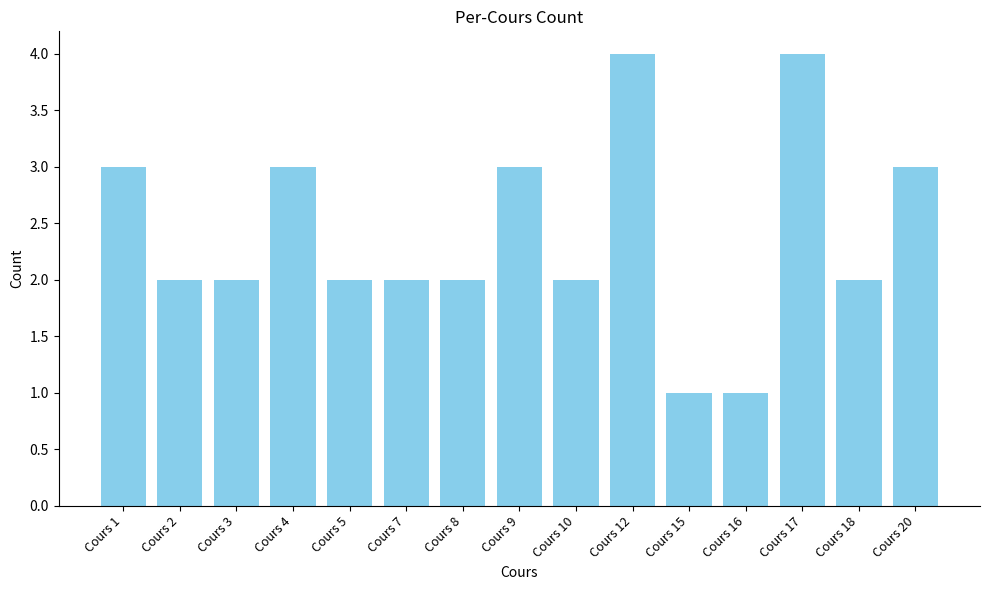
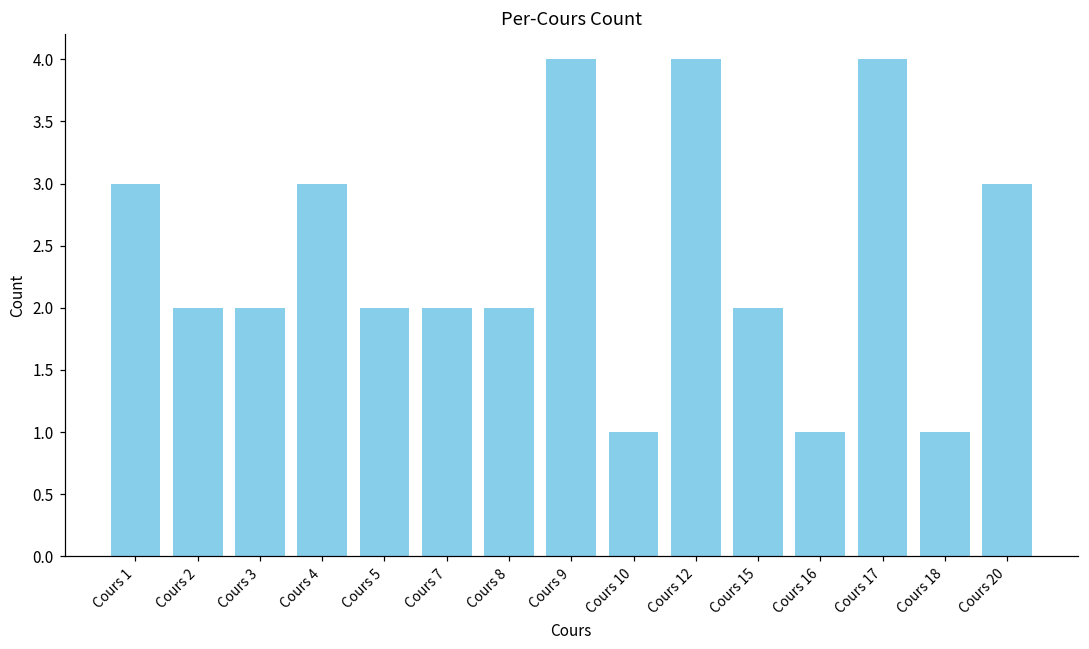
Cours 9: 3 -> 4
Cours 10: 2 -> 1
Cours 15: 1 -> 2
Cours 18: 2 -> 1
